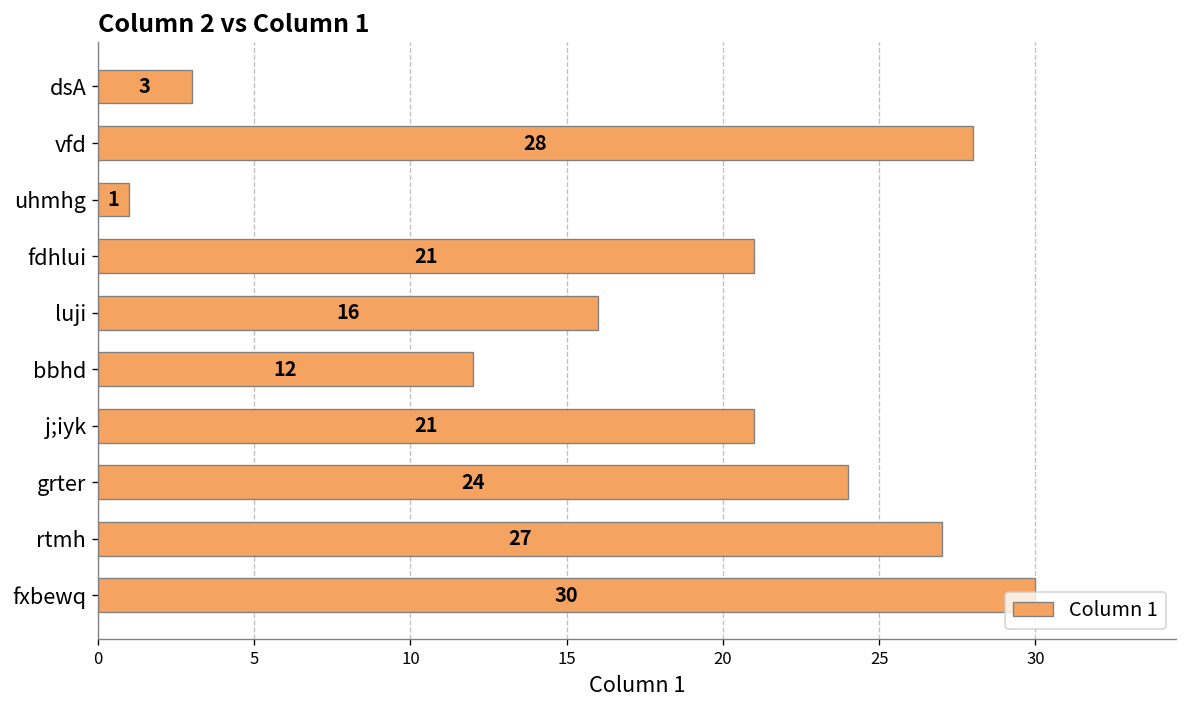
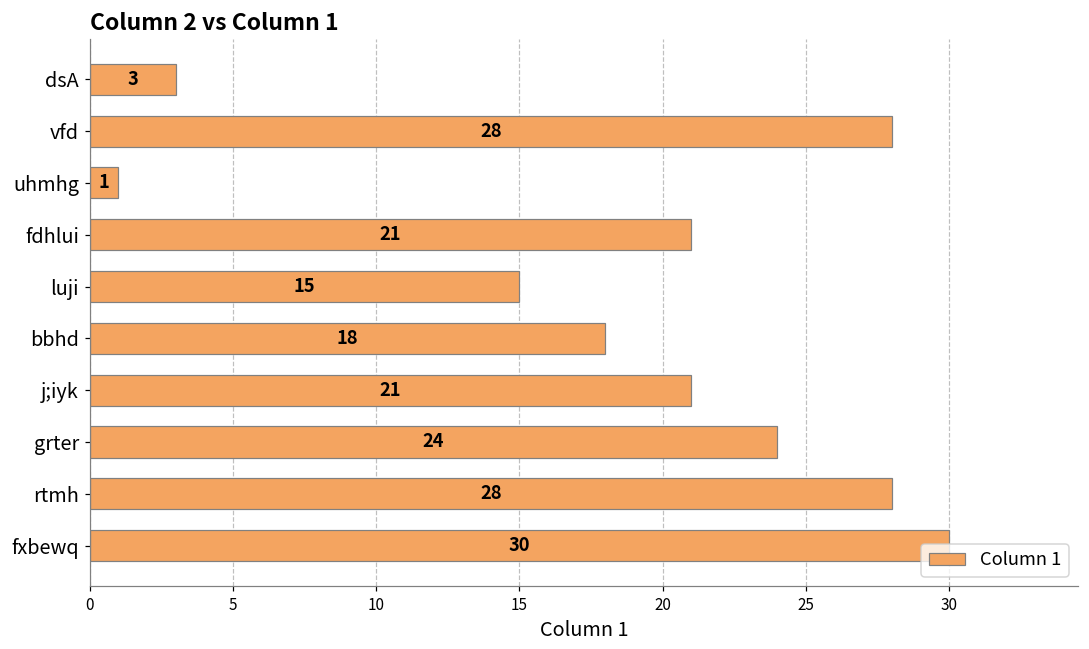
luji: 16 -> 15
bbhd: 12 -> 18
rtmh: 27 -> 28
